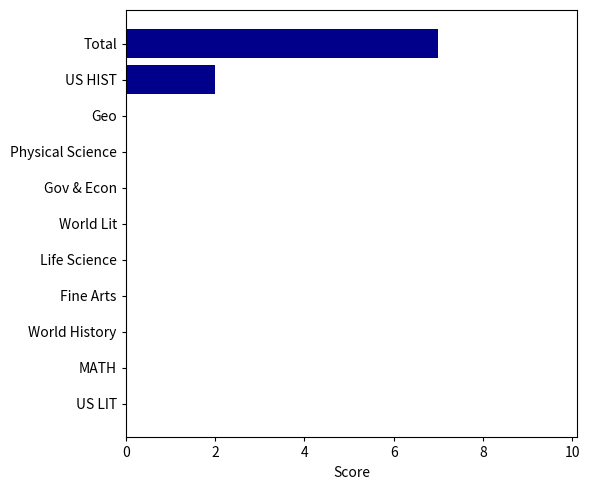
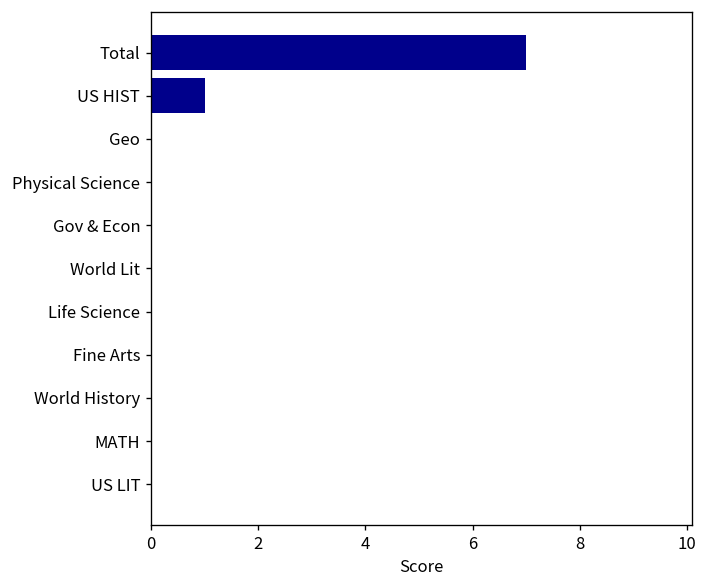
US HIST: 2 -> 1
